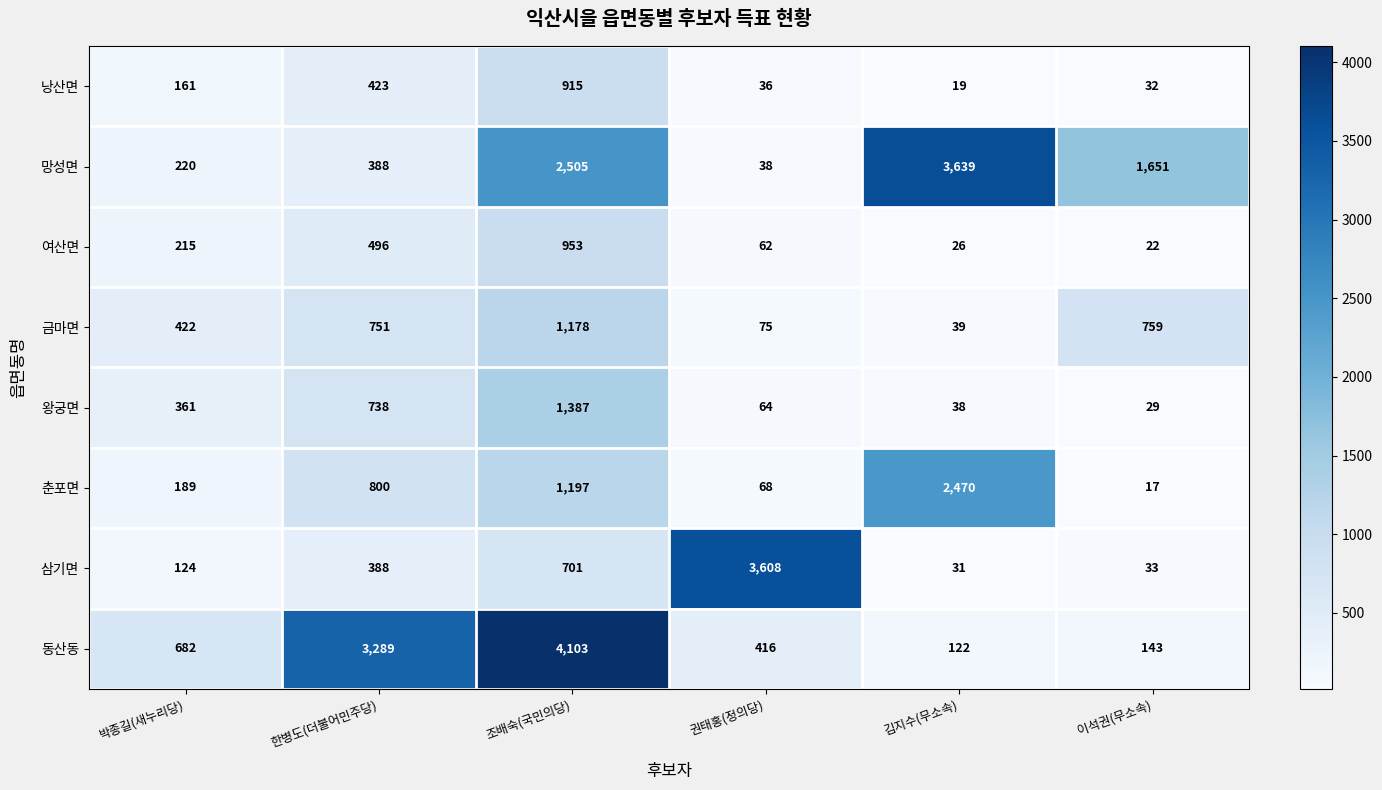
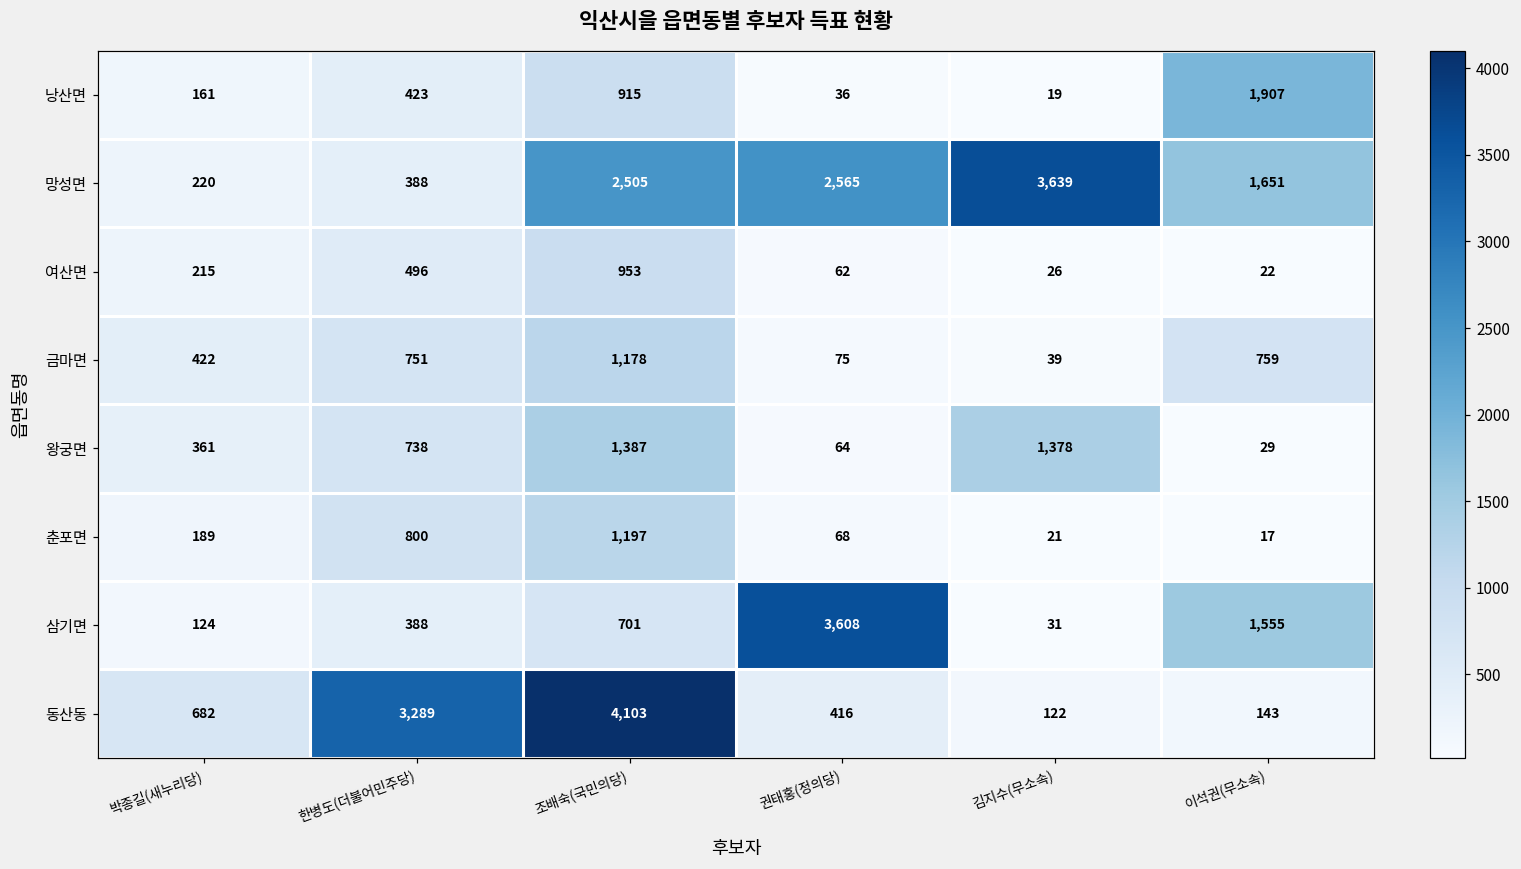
낭산면, 이석권(무소속): 32 -> 1,907
망성면, 권태홍(정의당): 38 -> 2,565
왕궁면, 김지수(무소속): 38 -> 1,378
춘포면, 김지수(무소속): 2,470 -> 21
삼기면, 이석권(무소속): 33 -> 1,555
